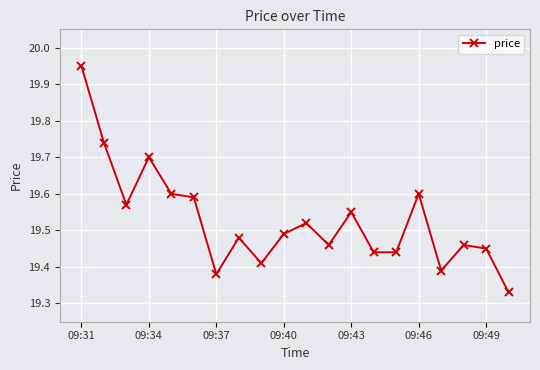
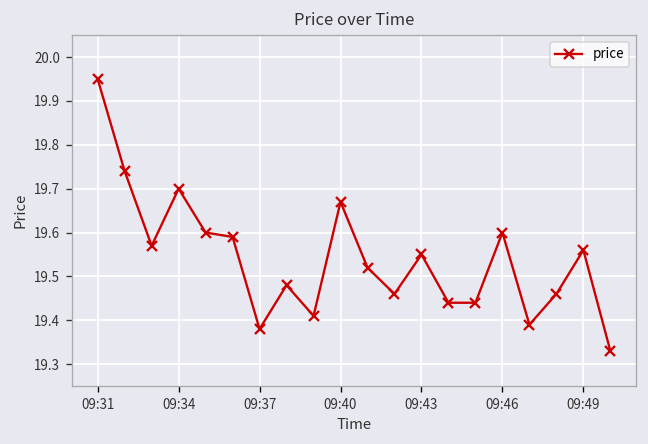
09:40: 19.49 -> 19.67
09:49: 19.45 -> 19.56
